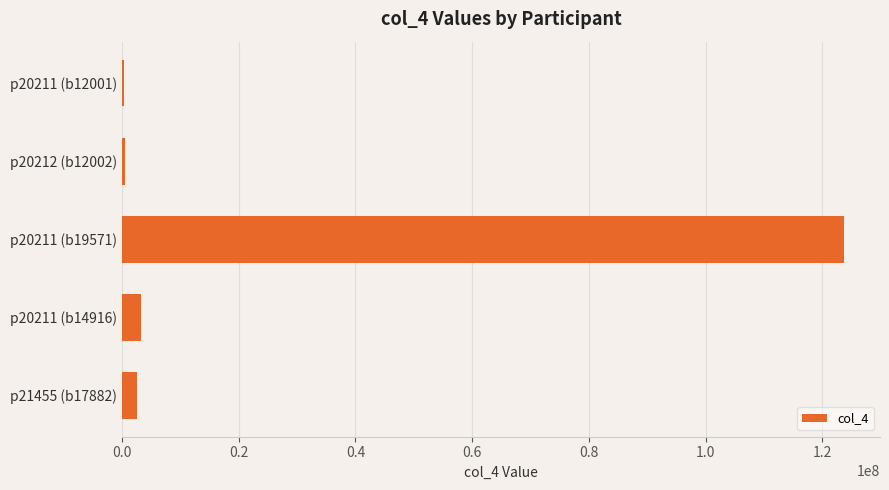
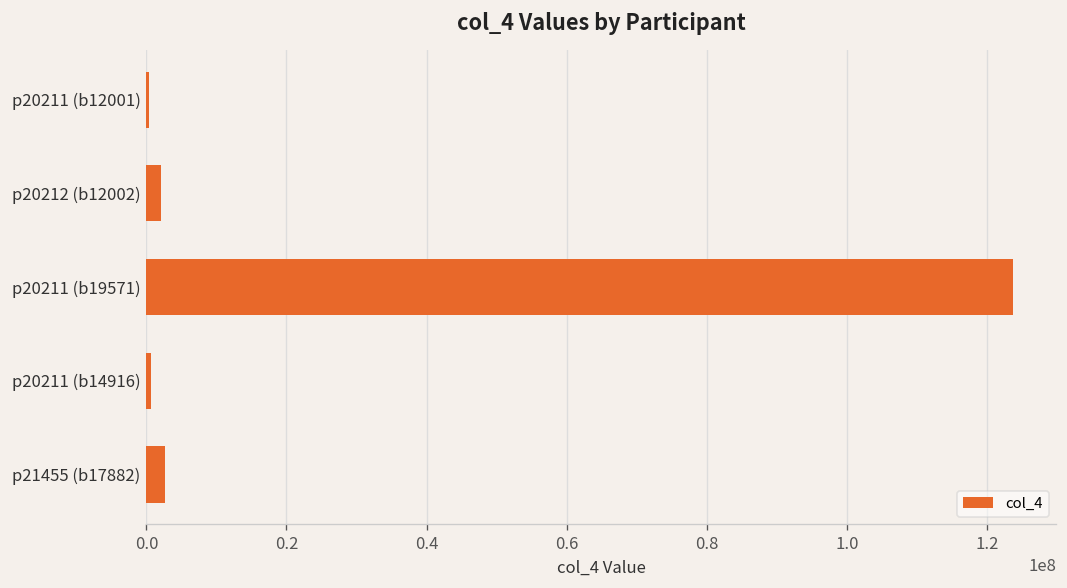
p20212 (b12002): 0 -> 2000000
p20211 (b14916): 3000000 -> 1000000
